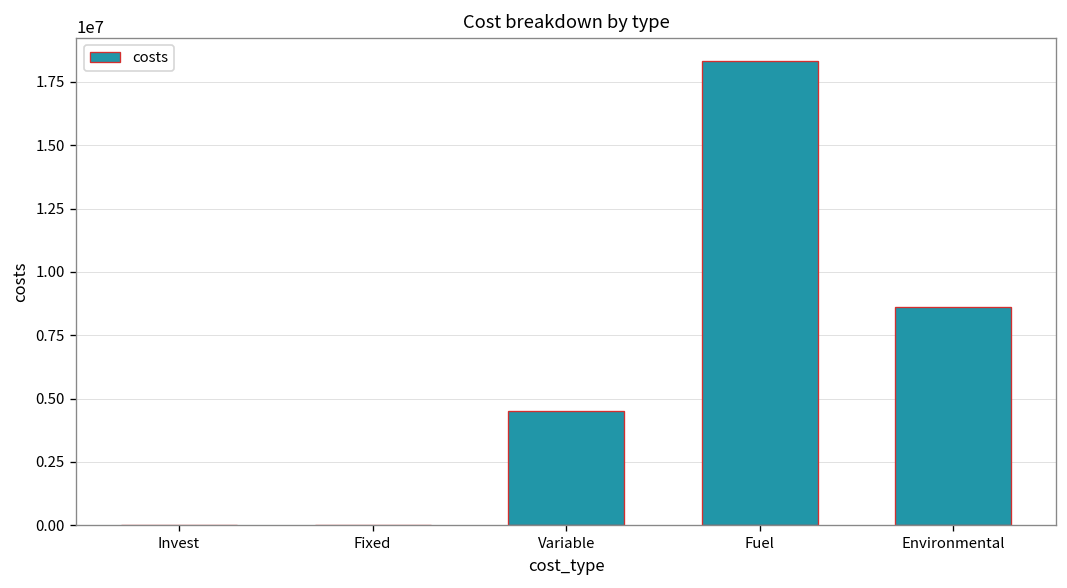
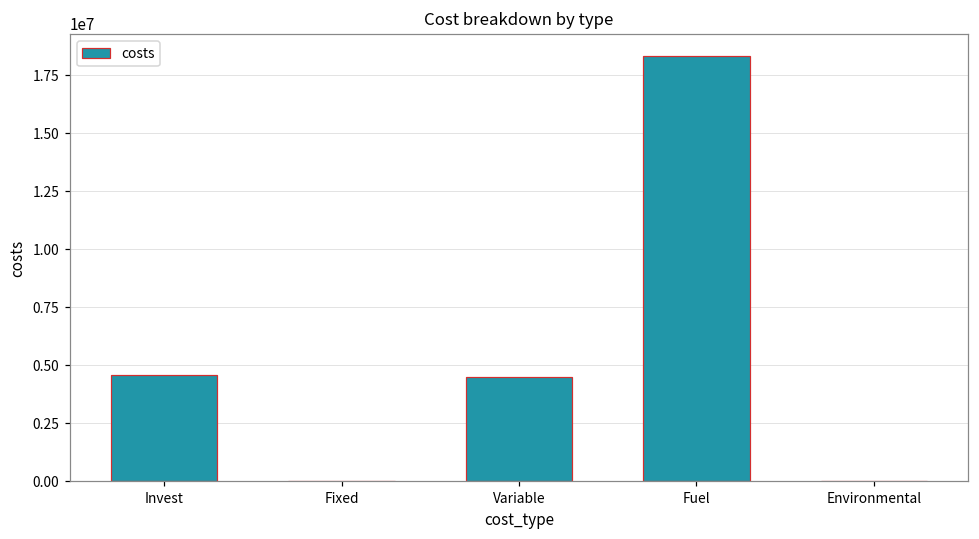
Invest: 0 -> 4600000
Environmental: 8600000 -> 0
